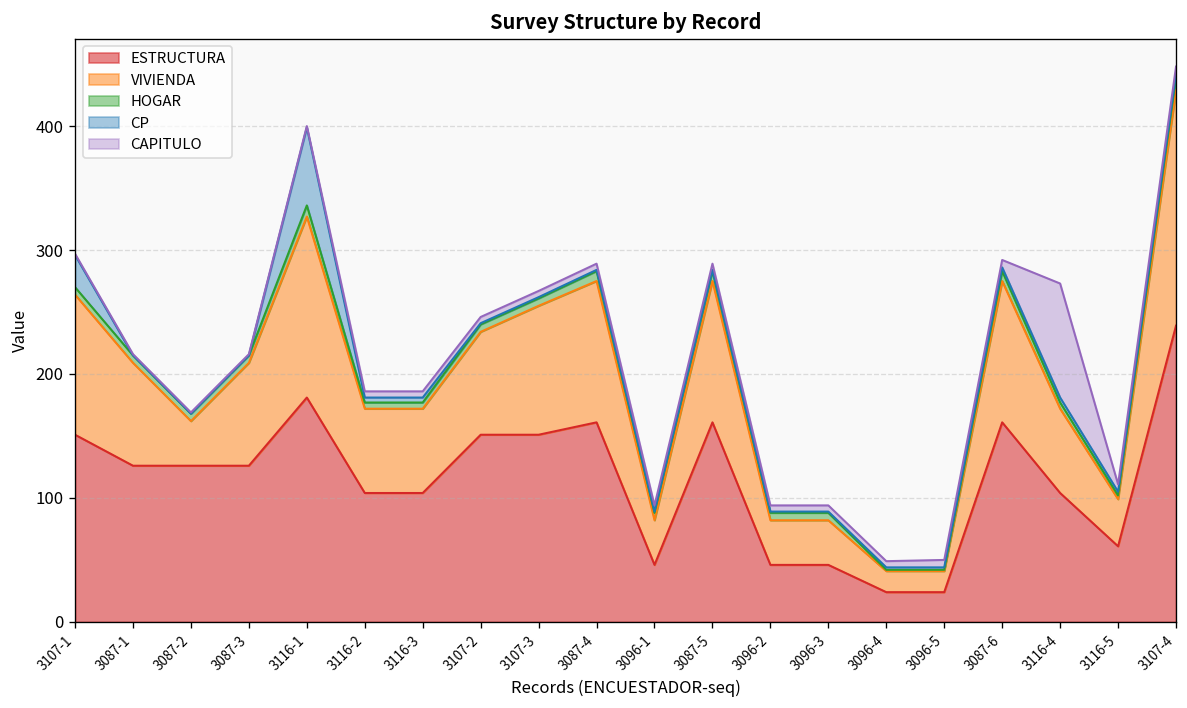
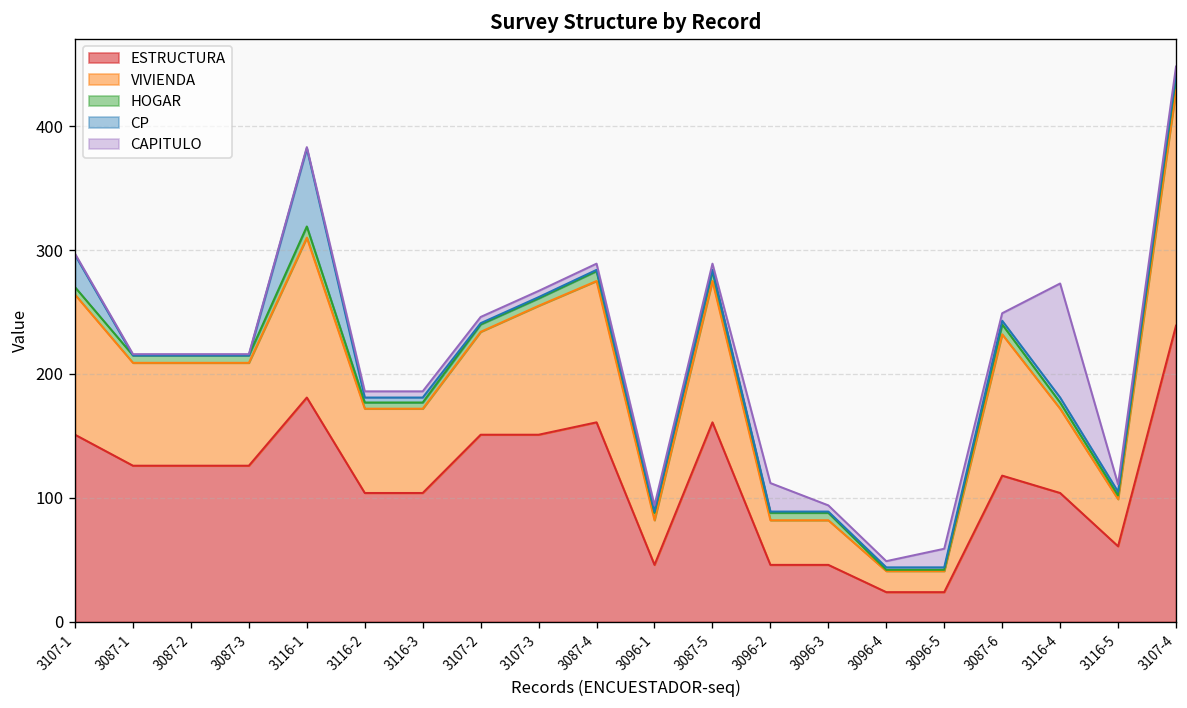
VIVIENDA, 3087-2: 36 -> 83
VIVIENDA, 3116-1: 146 -> 129
CAPITULO, 3096-2: 5 -> 23
CAPITULO, 3096-5: 6 -> 15
ESTRUCTURA, 3087-6: 161 -> 118
